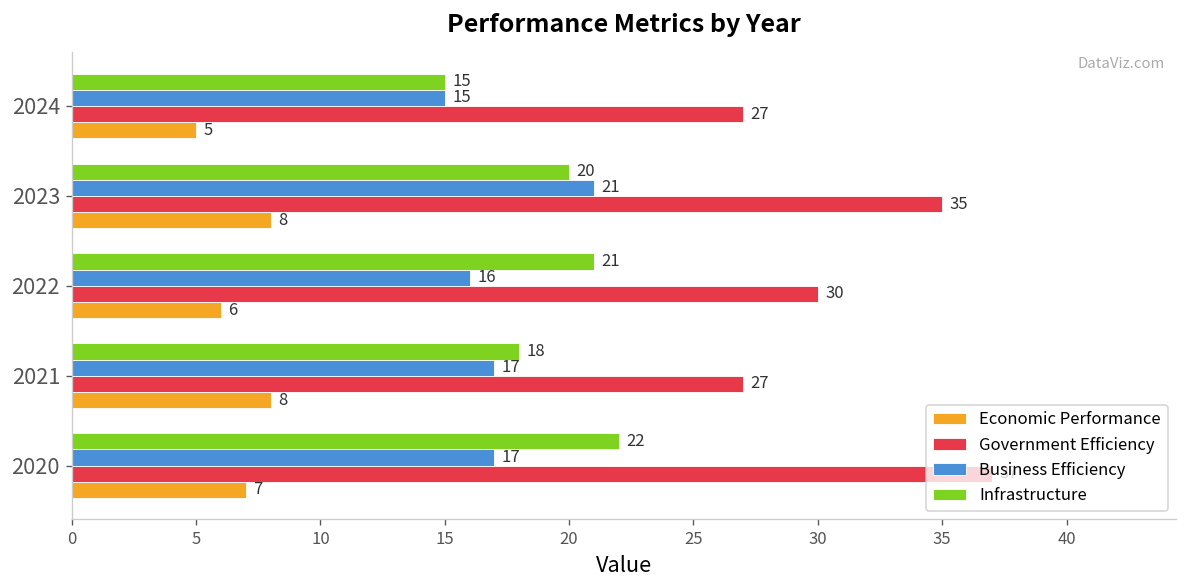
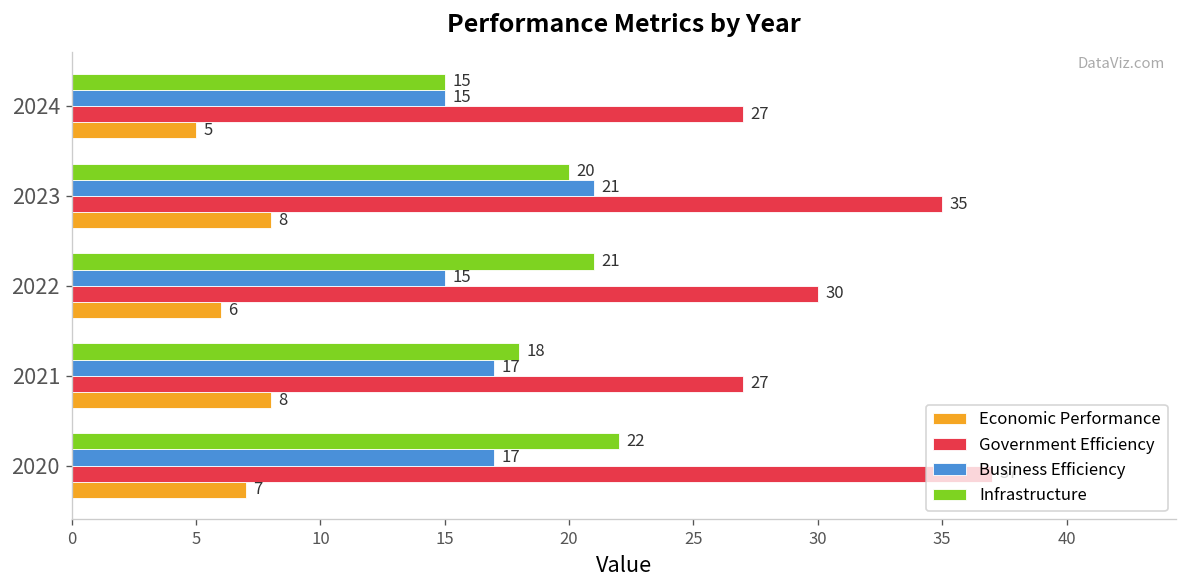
Business Efficiency, 2022: 16 -> 15
